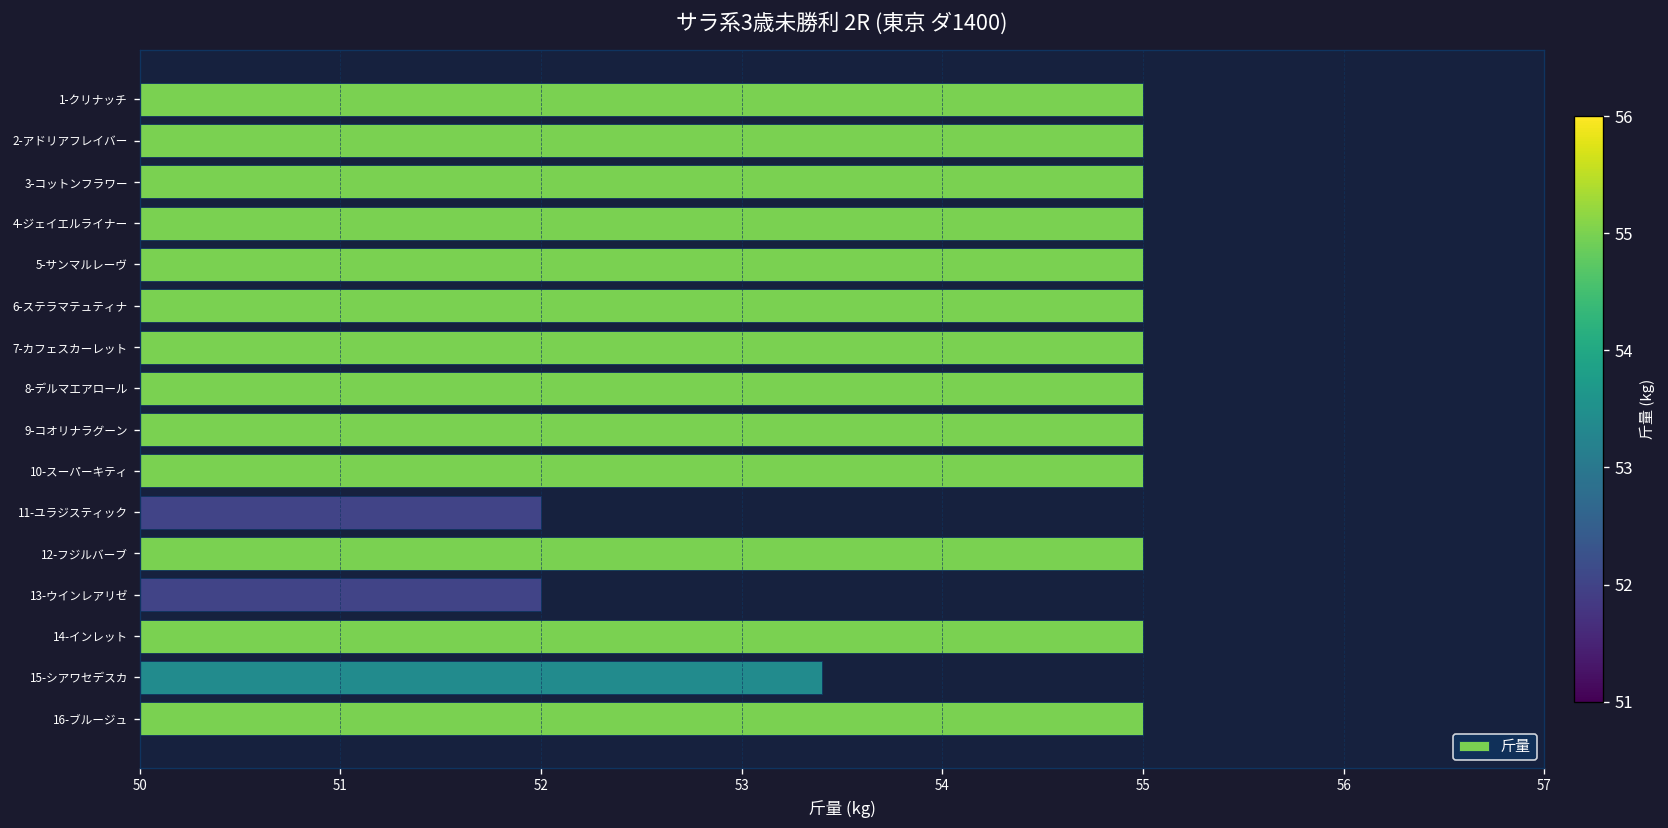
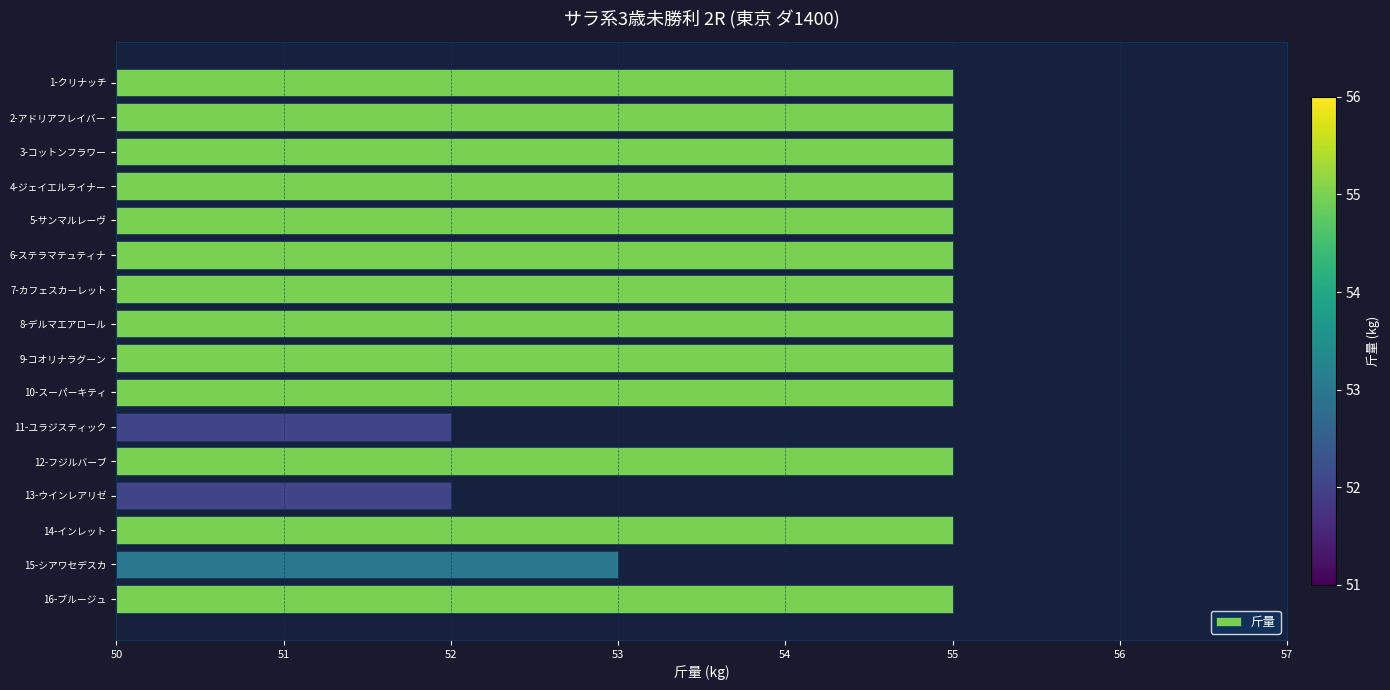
15-シアワセデスカ: 53.4 -> 53.0
